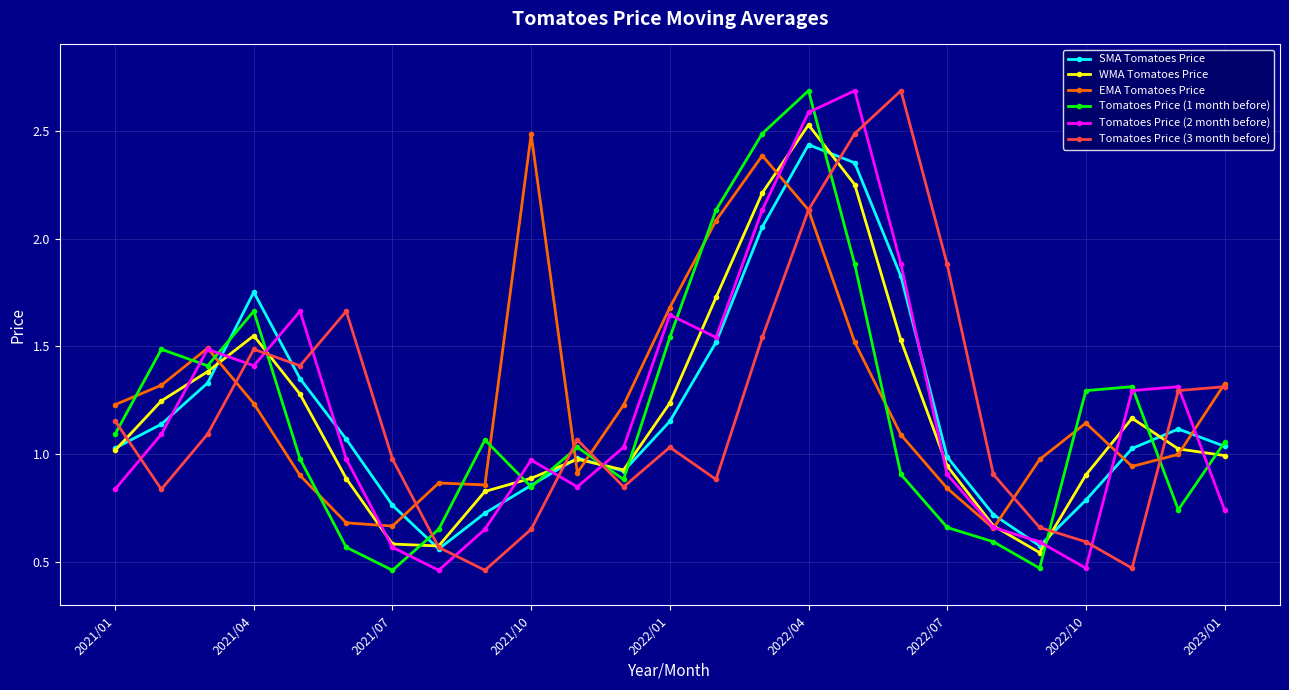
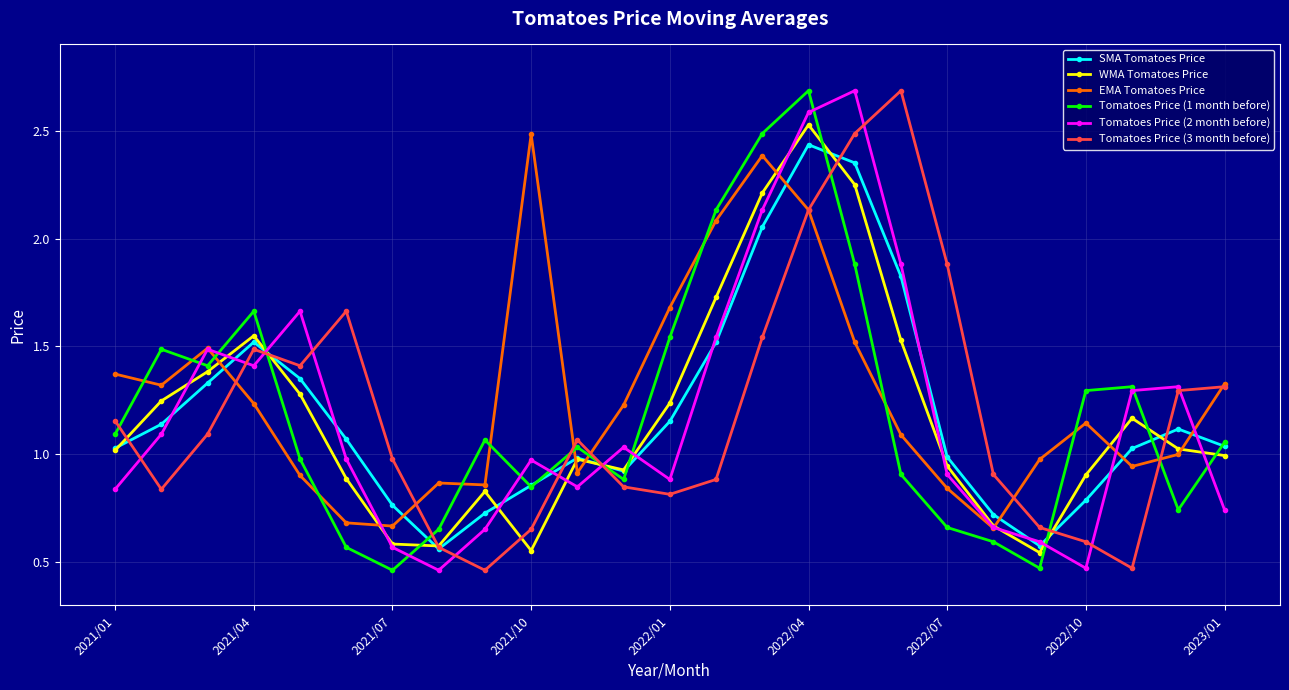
EMA Tomatoes Price, 2021/01: 1.23 -> 1.37
SMA Tomatoes Price, 2021/04: 1.75 -> 1.52
WMA Tomatoes Price, 2021/10: 0.89 -> 0.55
Tomatoes Price (2 month before), 2022/01: 1.65 -> 0.88
Tomatoes Price (3 month before), 2022/01: 1.03 -> 0.81
